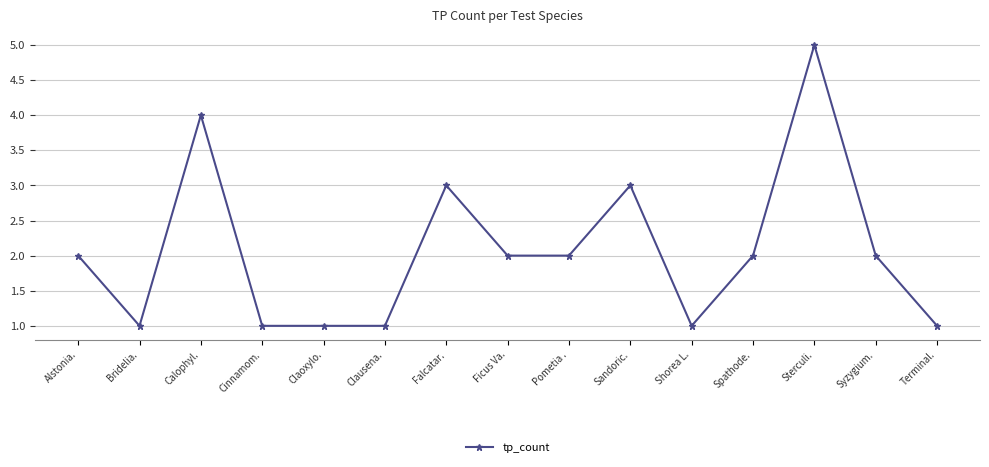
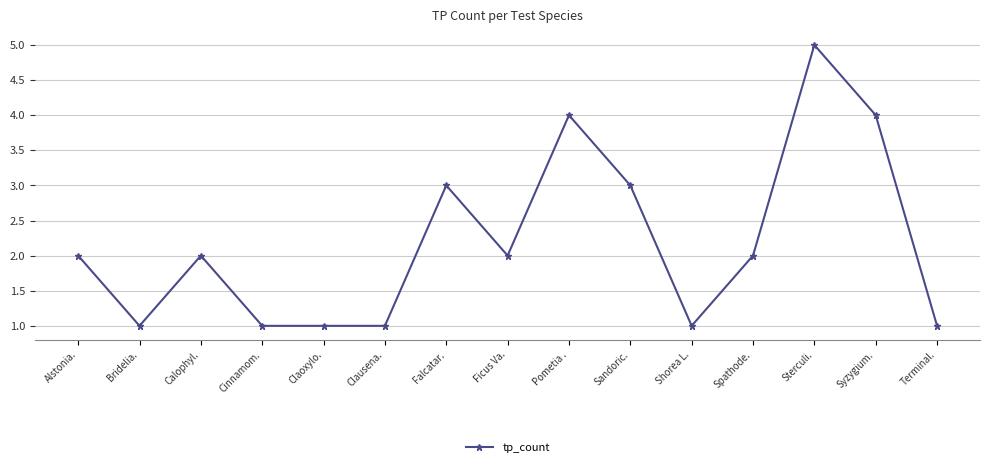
Calophyl.: 4 -> 2
Pometia .: 2 -> 4
Syzygium.: 2 -> 4
